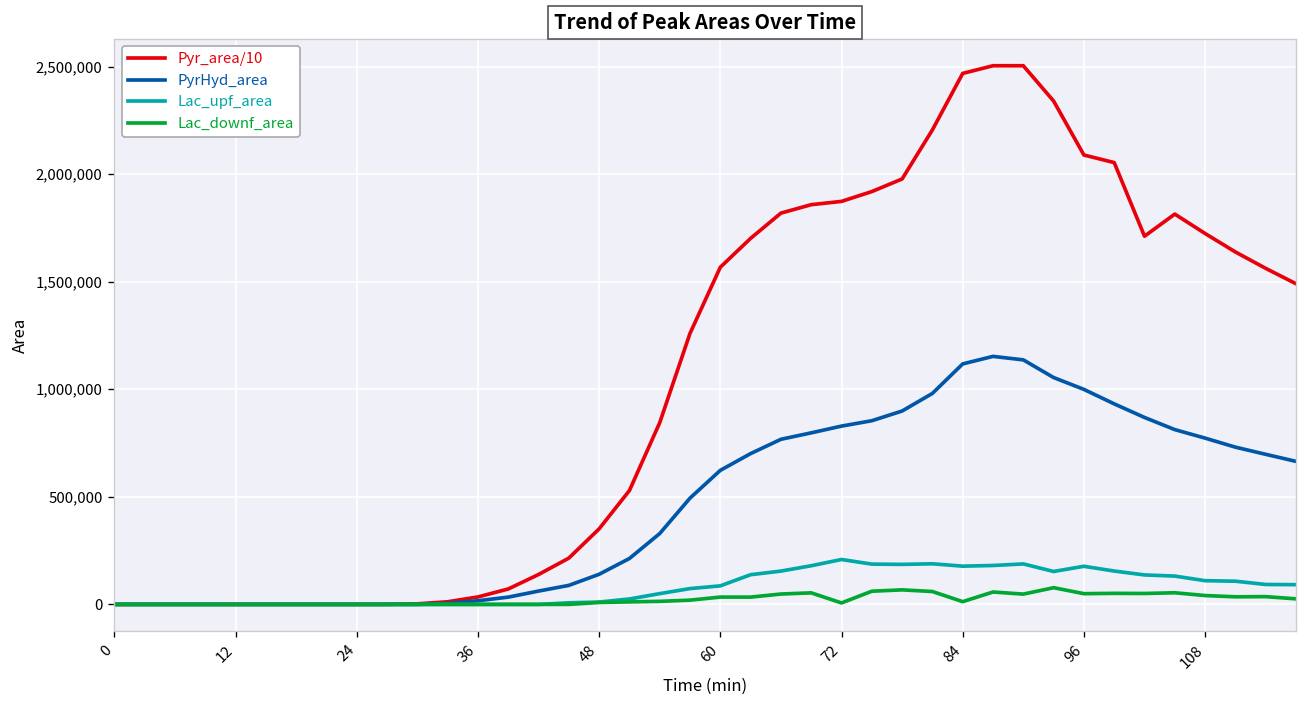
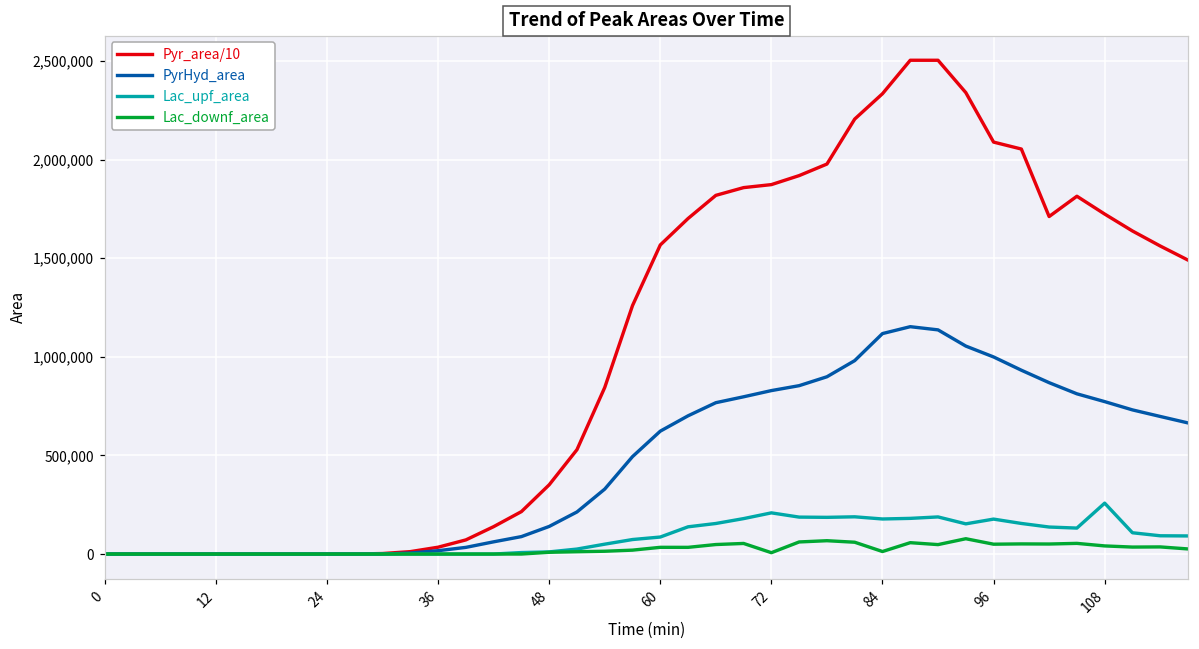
Pyr_area/10, 84: 2,470,000 -> 2,330,000
Lac_upf_area, 108: 110,000 -> 260,000
